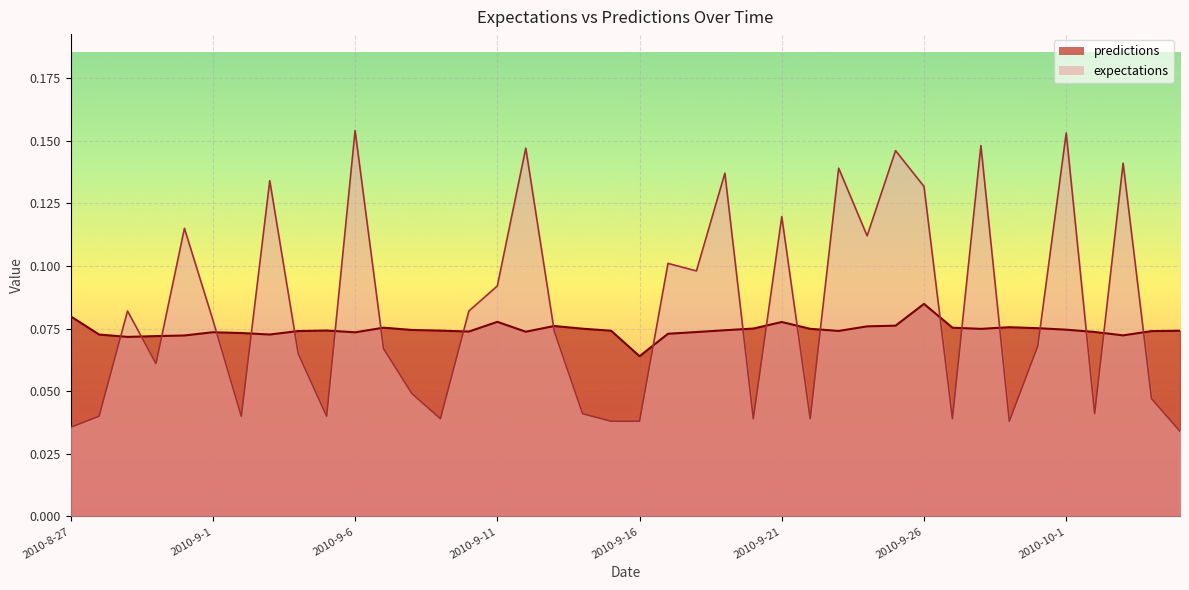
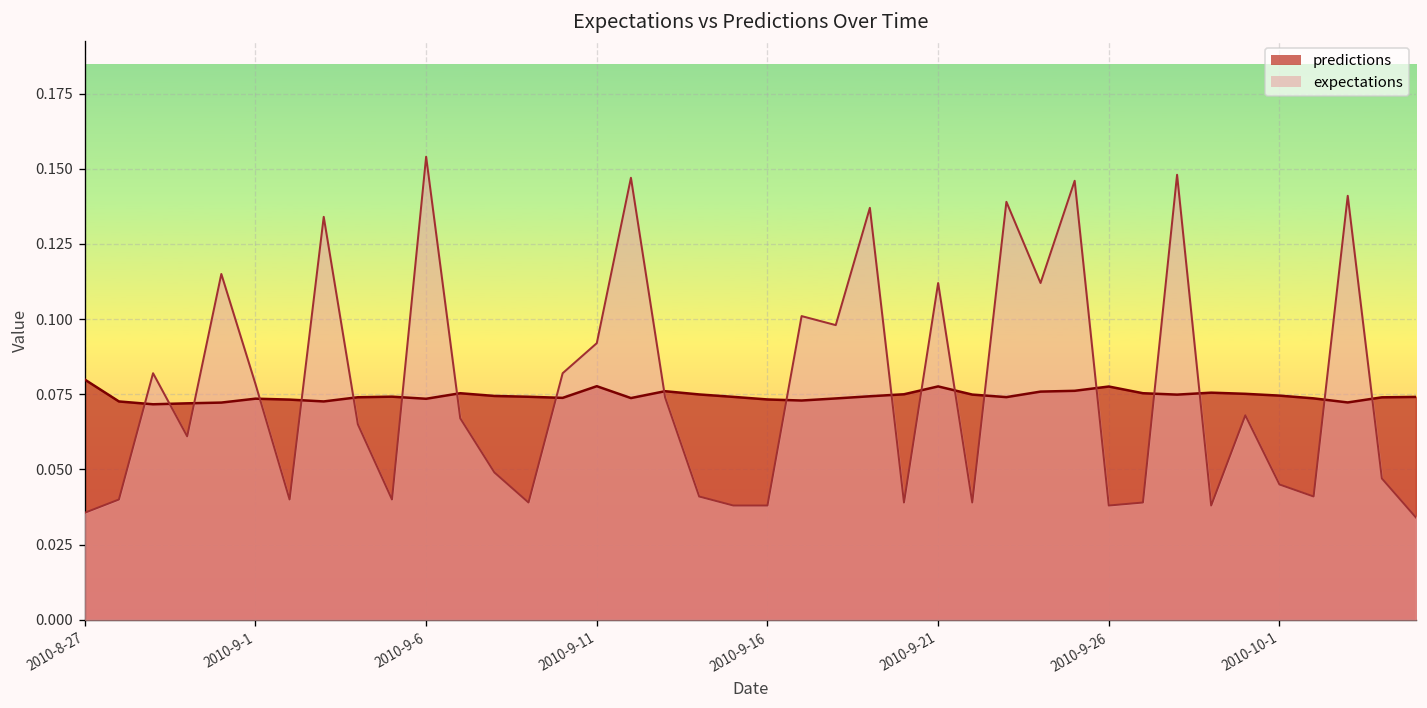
predictions, 2010-9-16: 0.064 -> 0.073
expectations, 2010-9-21: 0.120 -> 0.112
predictions, 2010-9-26: 0.085 -> 0.078
expectations, 2010-9-26: 0.132 -> 0.038
expectations, 2010-10-1: 0.153 -> 0.045
